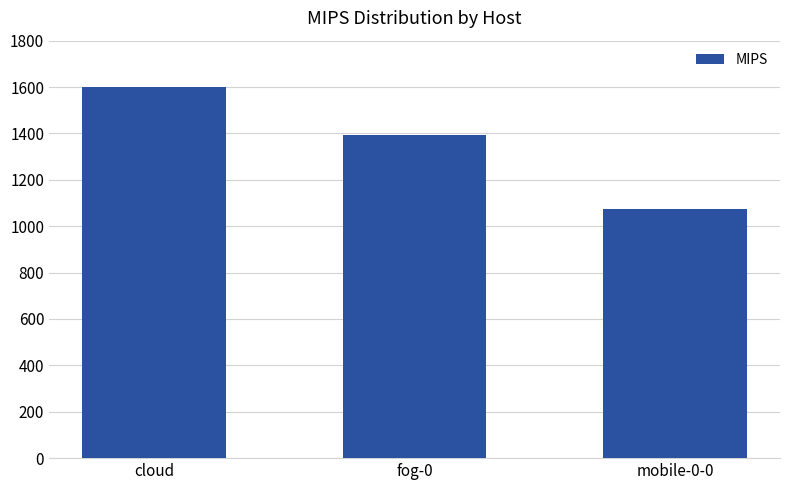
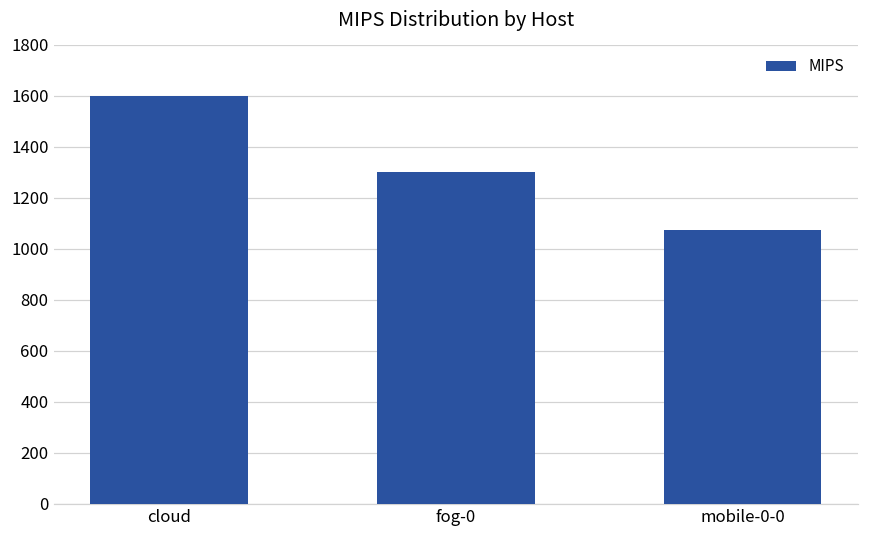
fog-0: 1390 -> 1300
